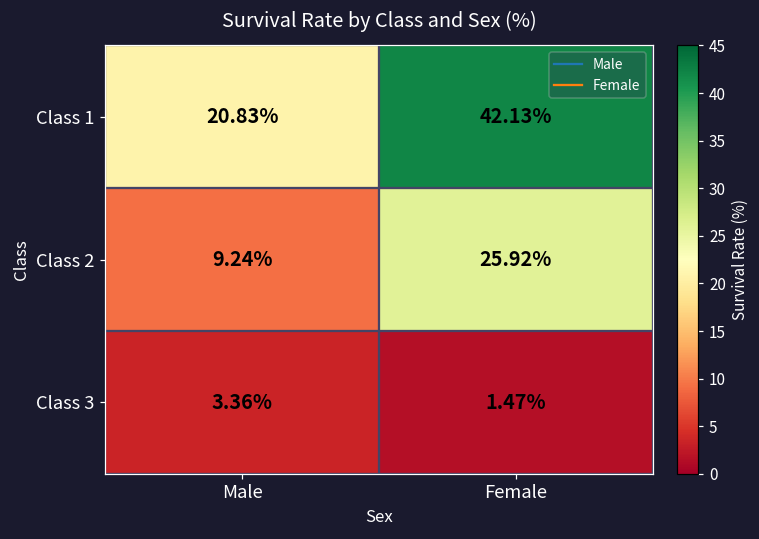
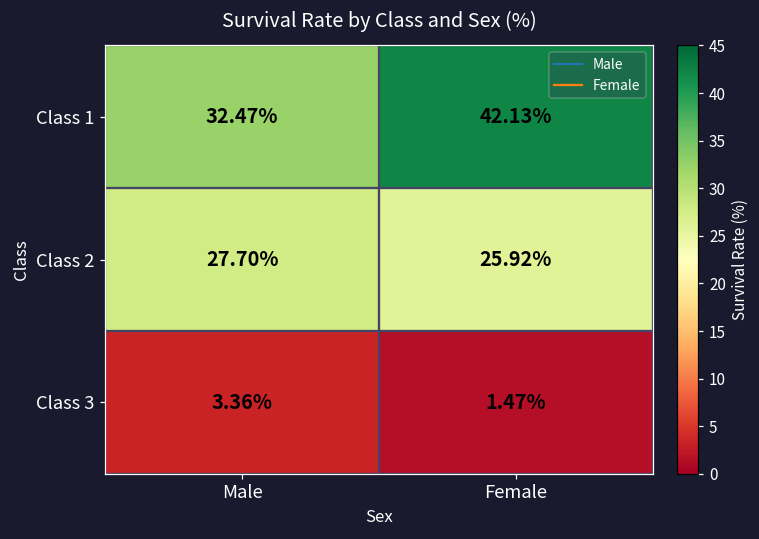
Class 1, Male: 20.83% -> 32.47%
Class 2, Male: 9.24% -> 27.70%
